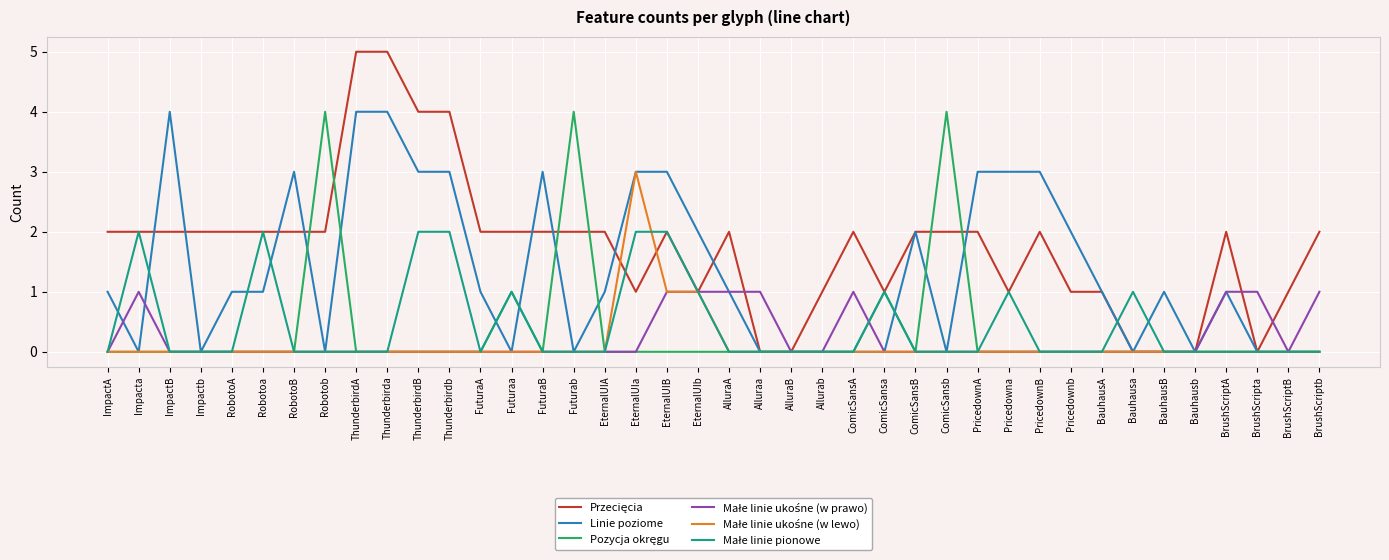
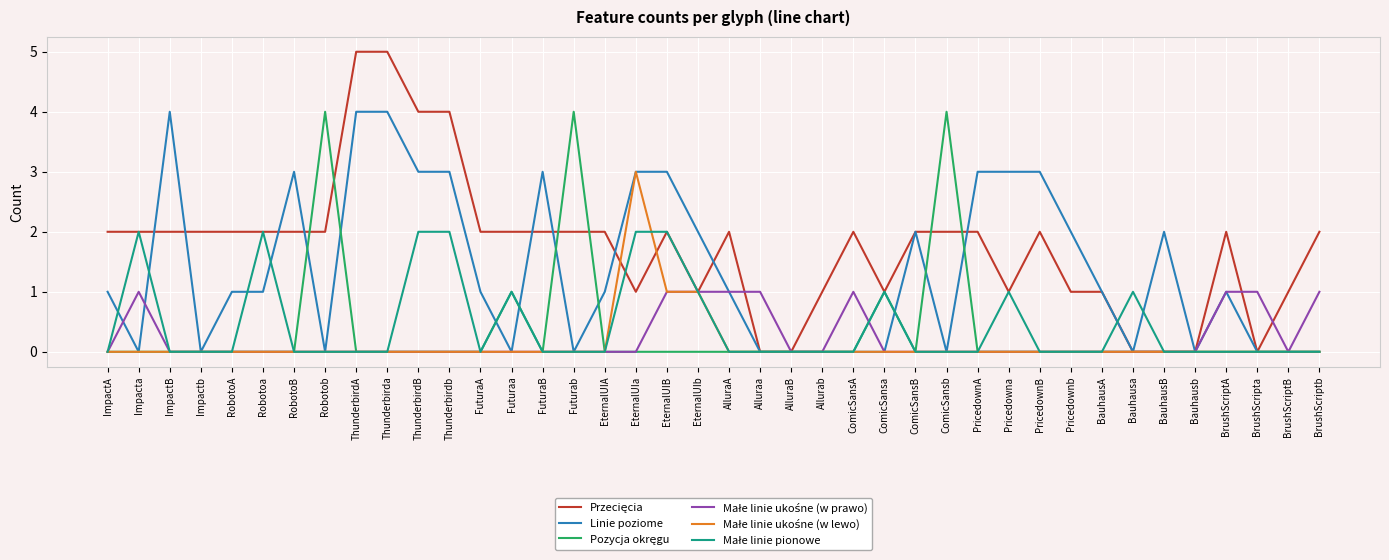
Linie poziome, BauhausB: 1 -> 2
